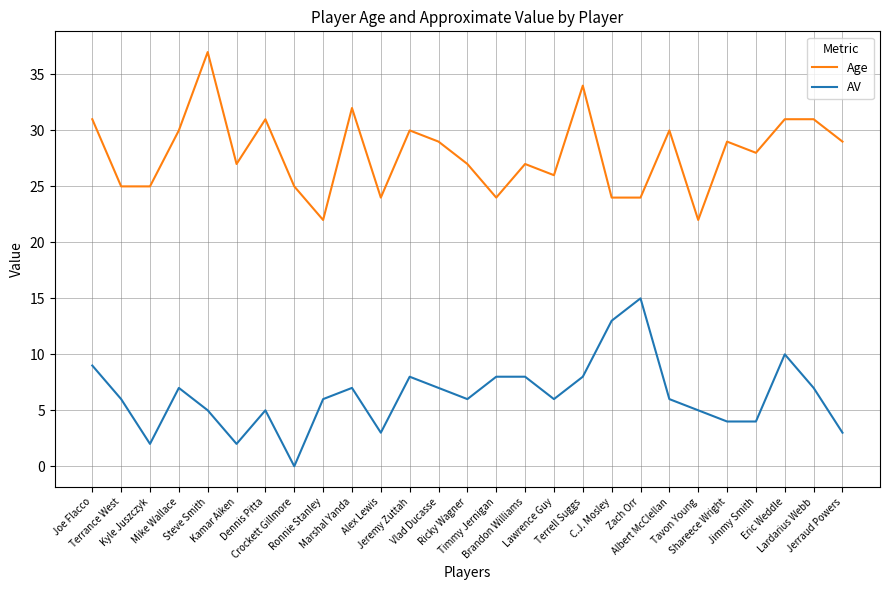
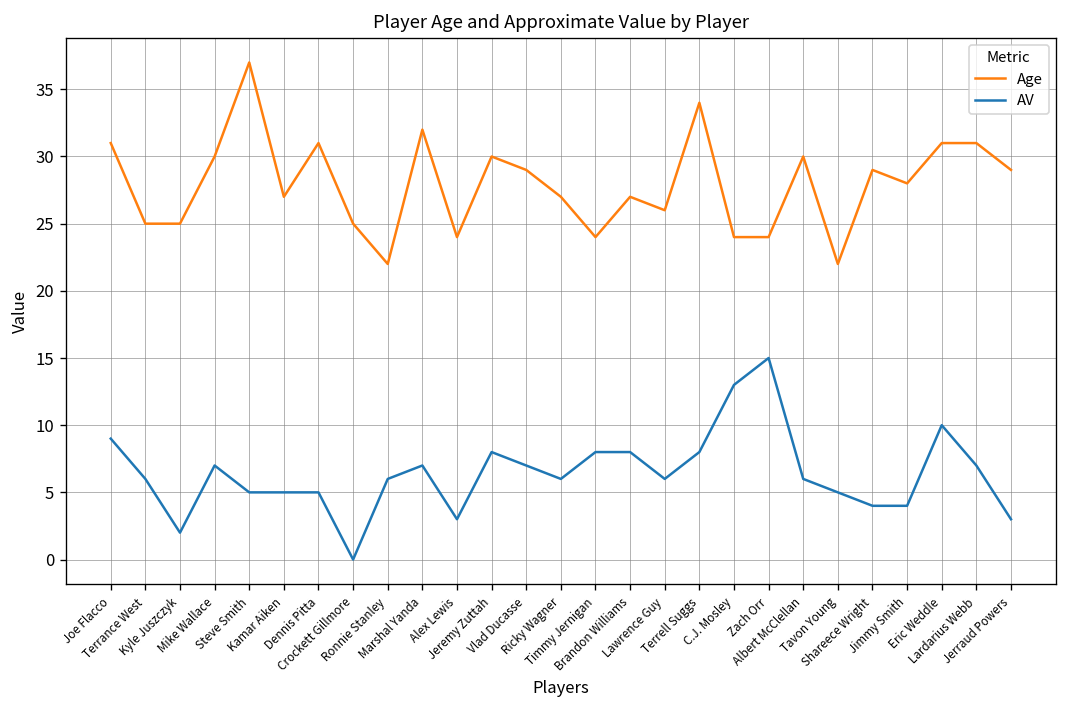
AV, Kamar Aiken: 2 -> 5
